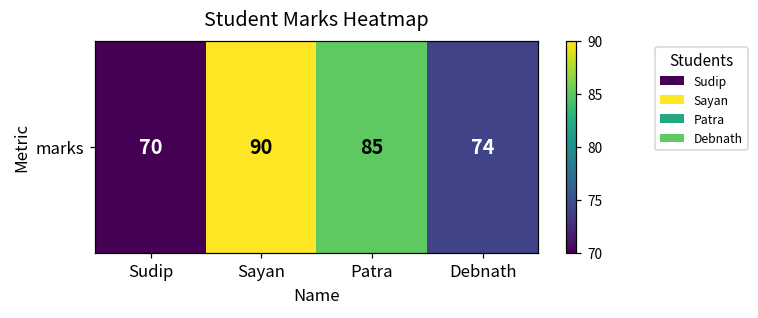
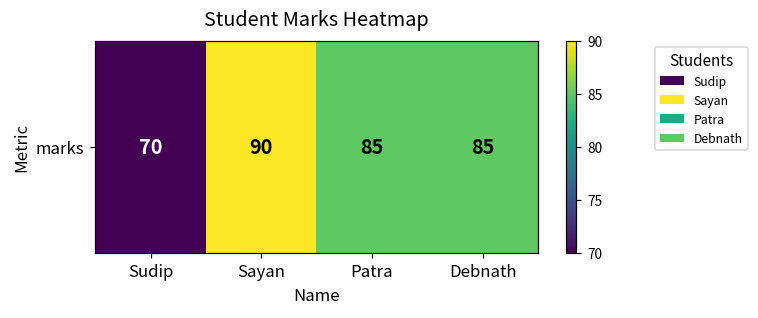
marks, Debnath: 74 -> 85
